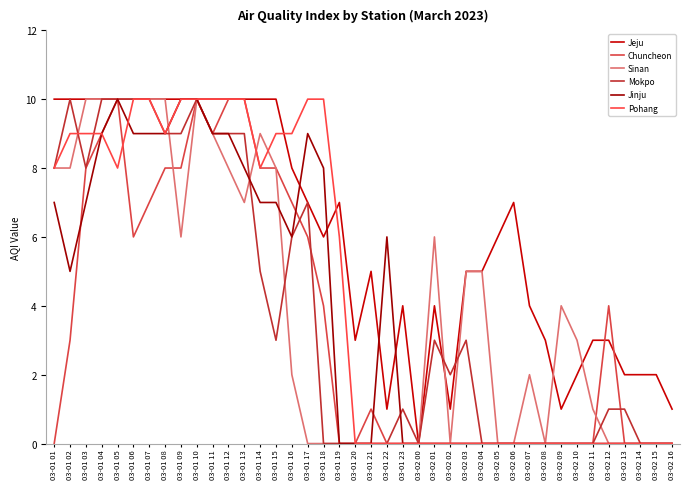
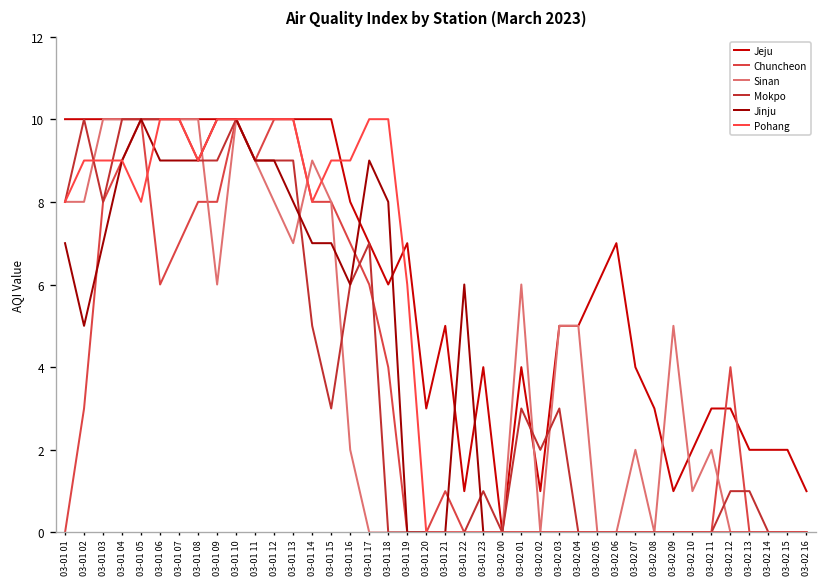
Sinan, 03-02 09: 4 -> 5
Sinan, 03-02 10: 3 -> 1
Sinan, 03-02 11: 1 -> 2
